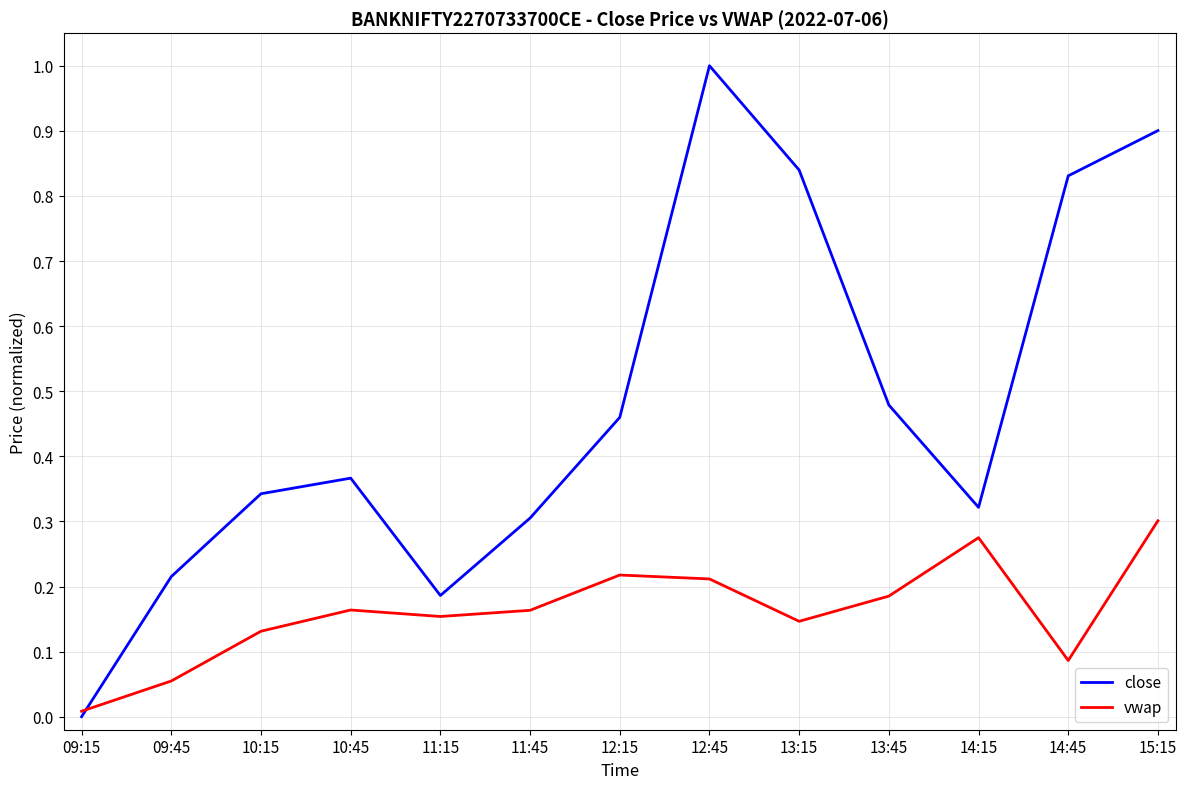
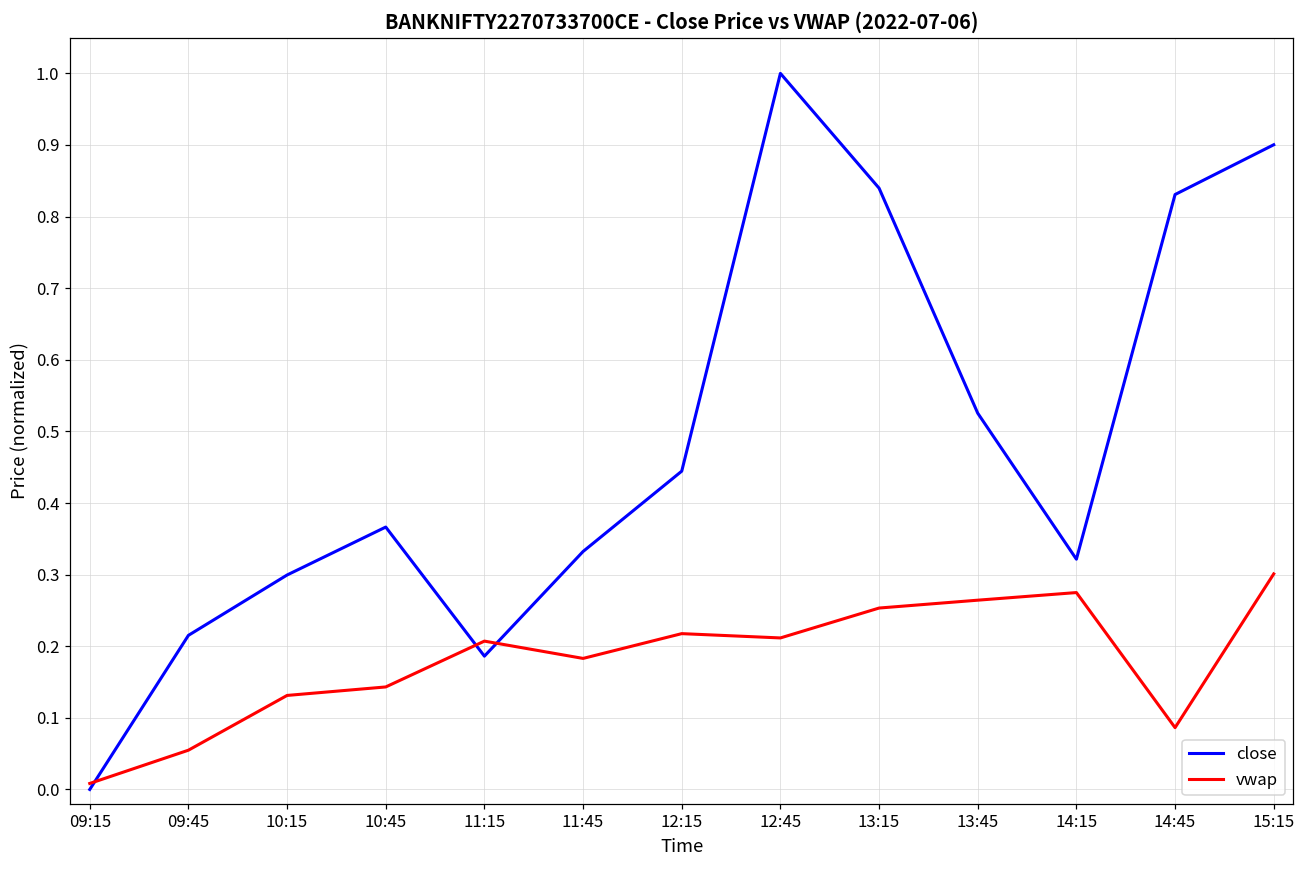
close, 10:15: 0.34 -> 0.30
vwap, 10:45: 0.16 -> 0.14
vwap, 11:15: 0.15 -> 0.21
close, 11:45: 0.31 -> 0.33
vwap, 11:45: 0.16 -> 0.18
close, 12:15: 0.46 -> 0.44
vwap, 13:15: 0.15 -> 0.25
close, 13:45: 0.48 -> 0.53
vwap, 13:45: 0.19 -> 0.26
